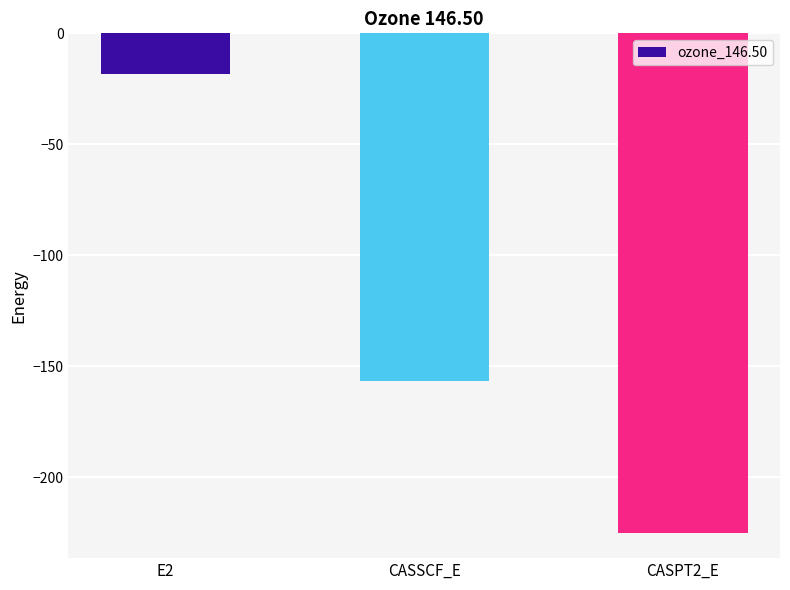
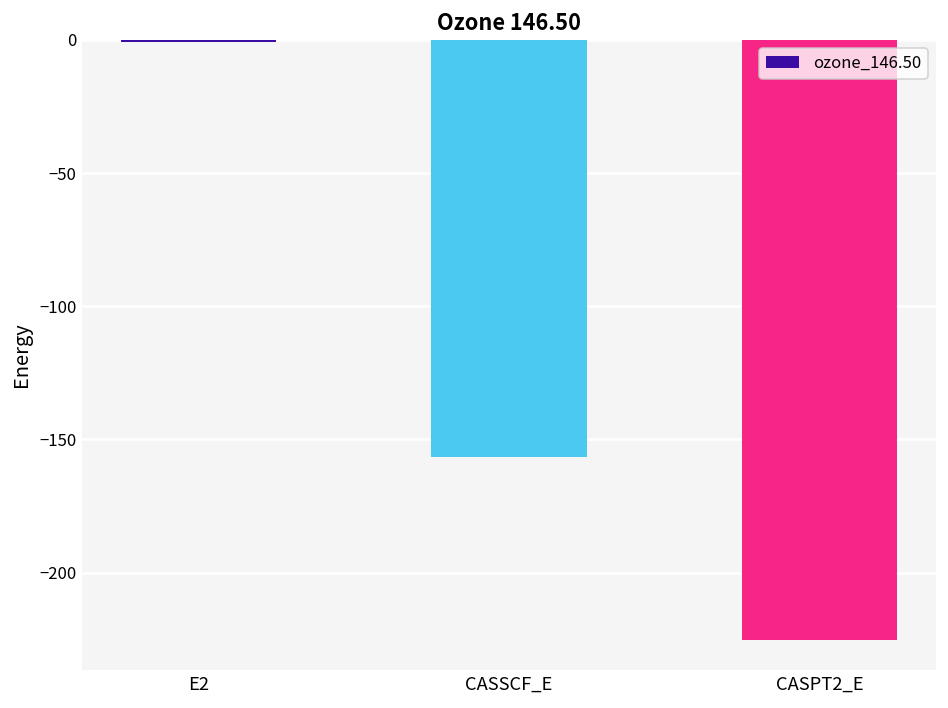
E2: -18 -> -1
